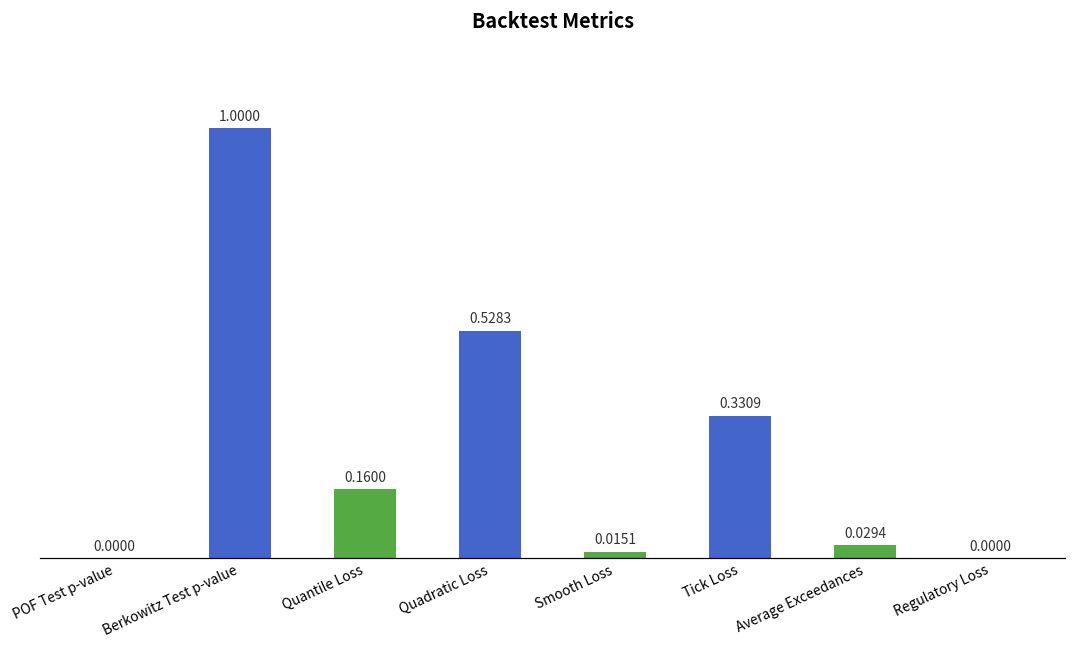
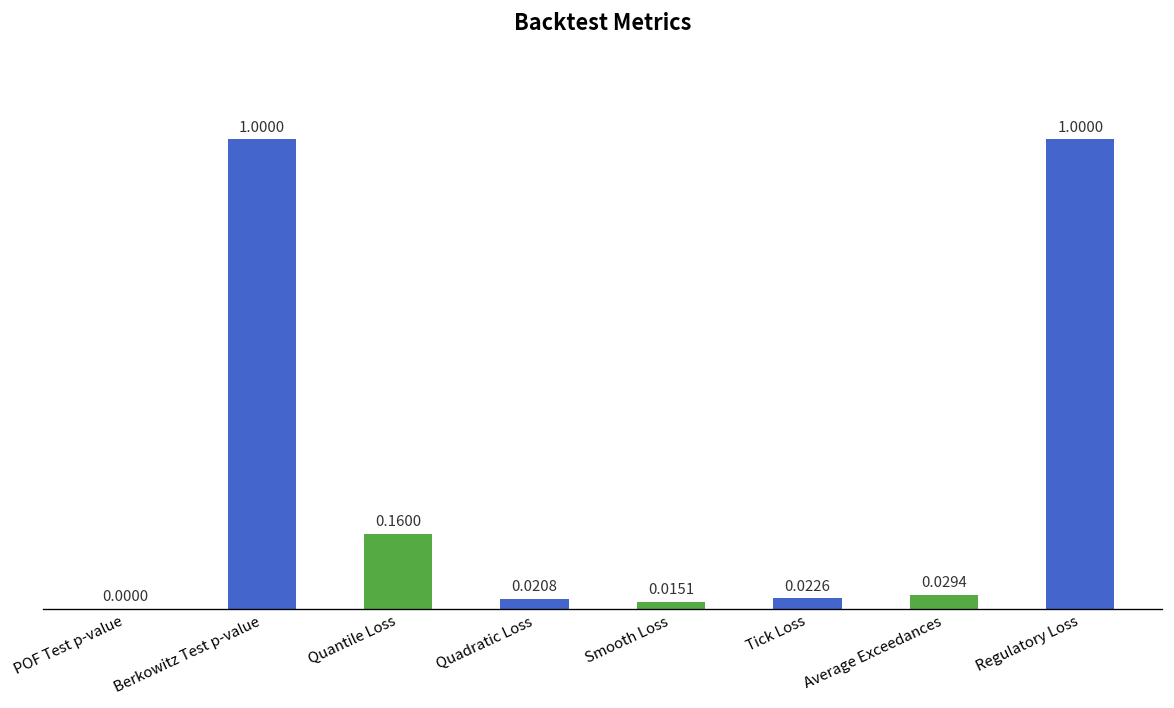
Quadratic Loss: 0.5283 -> 0.0208
Tick Loss: 0.3309 -> 0.0226
Regulatory Loss: 0.0000 -> 1.0000
